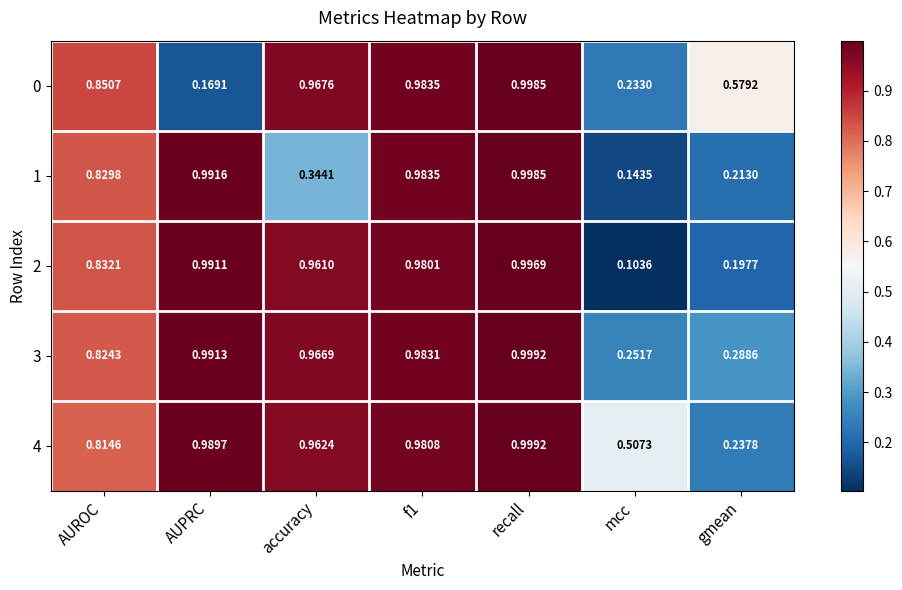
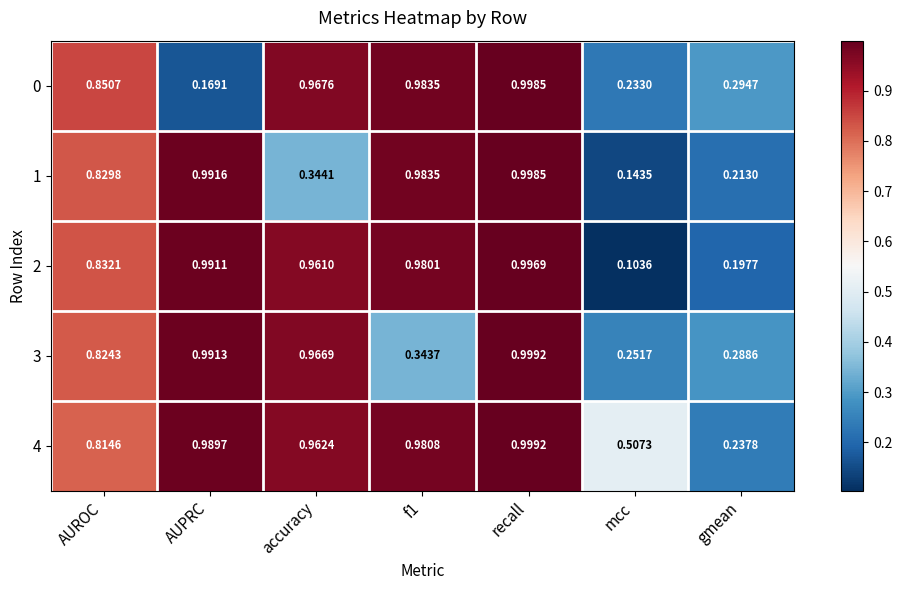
0, gmean: 0.5792 -> 0.2947
3, f1: 0.9831 -> 0.3437
